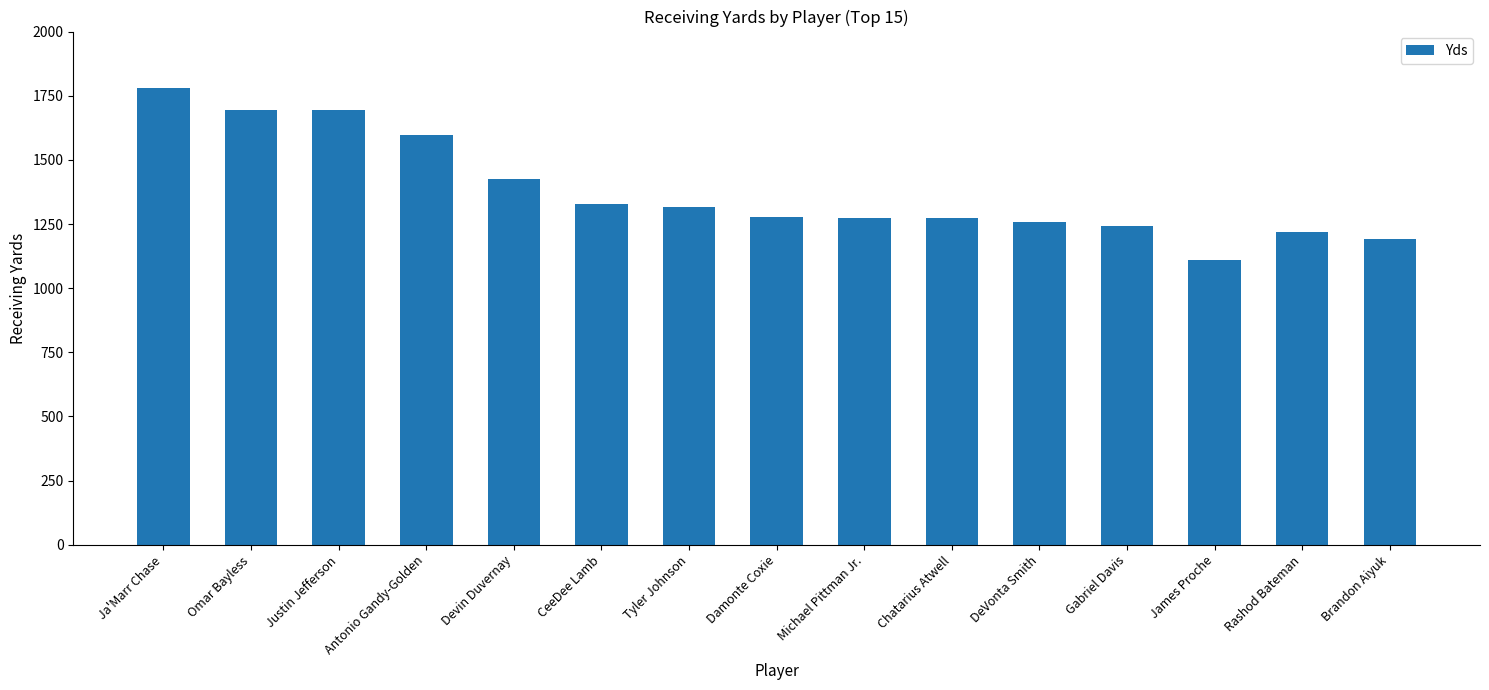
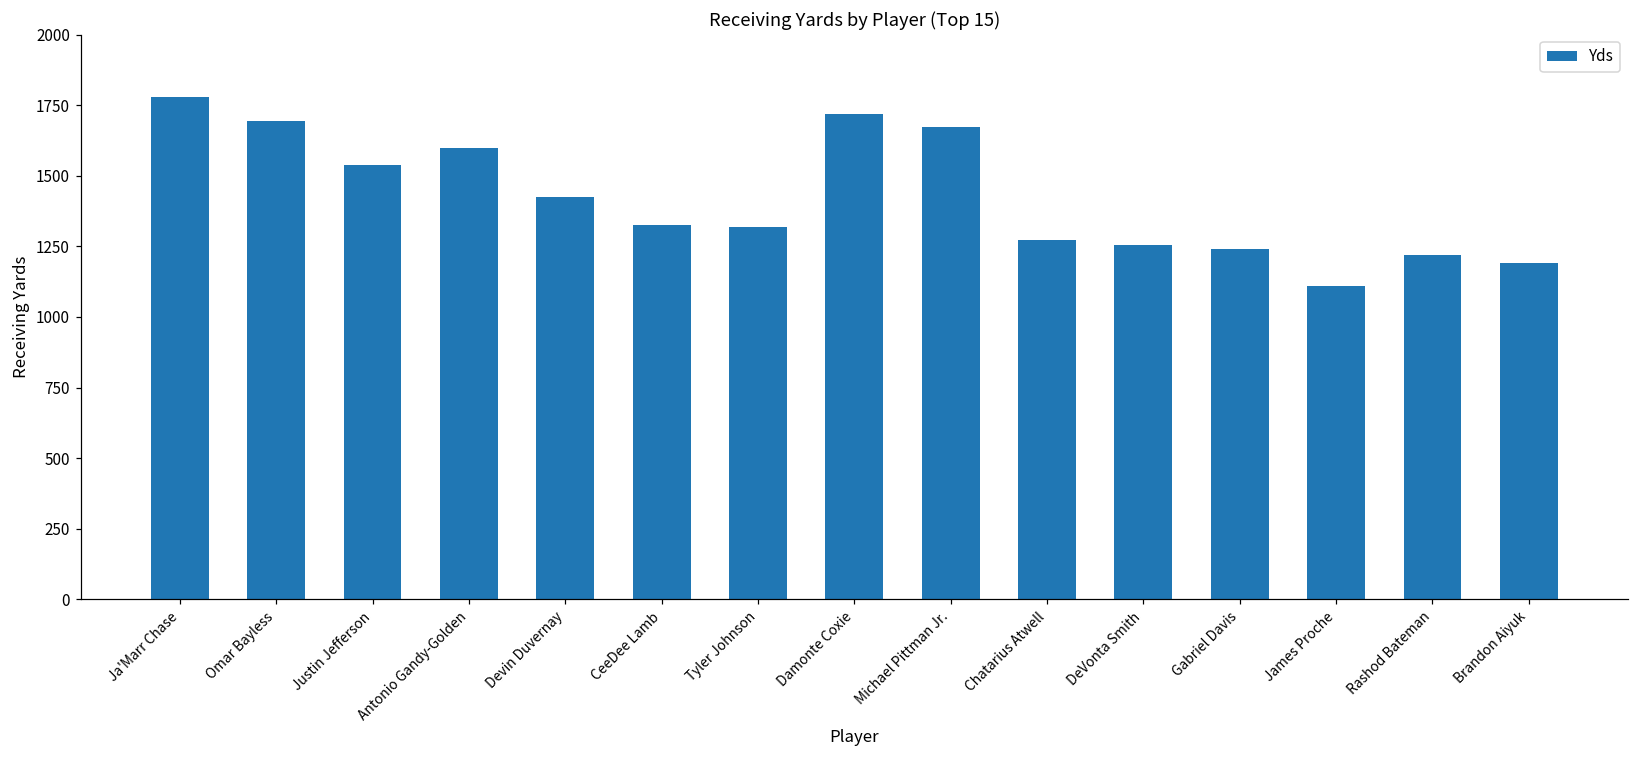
Justin Jefferson: 1700 -> 1540
Damonte Coxie: 1280 -> 1720
Michael Pittman Jr.: 1280 -> 1670
